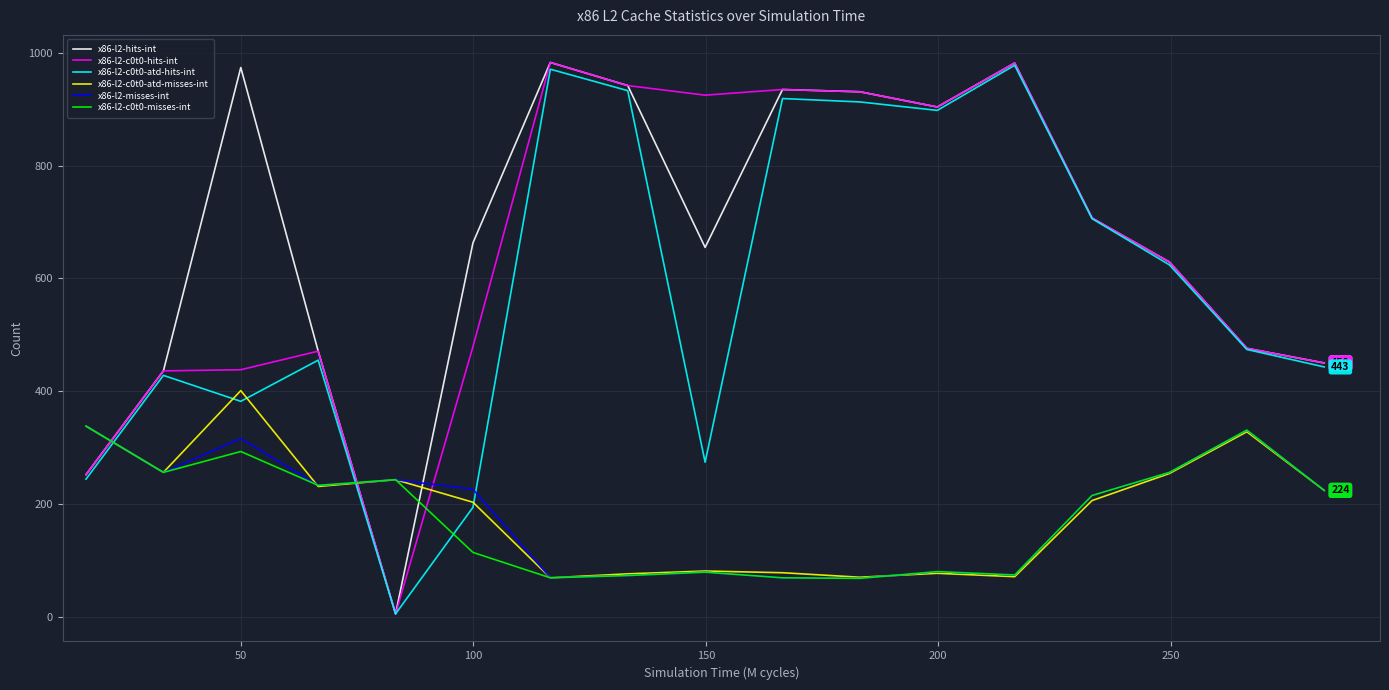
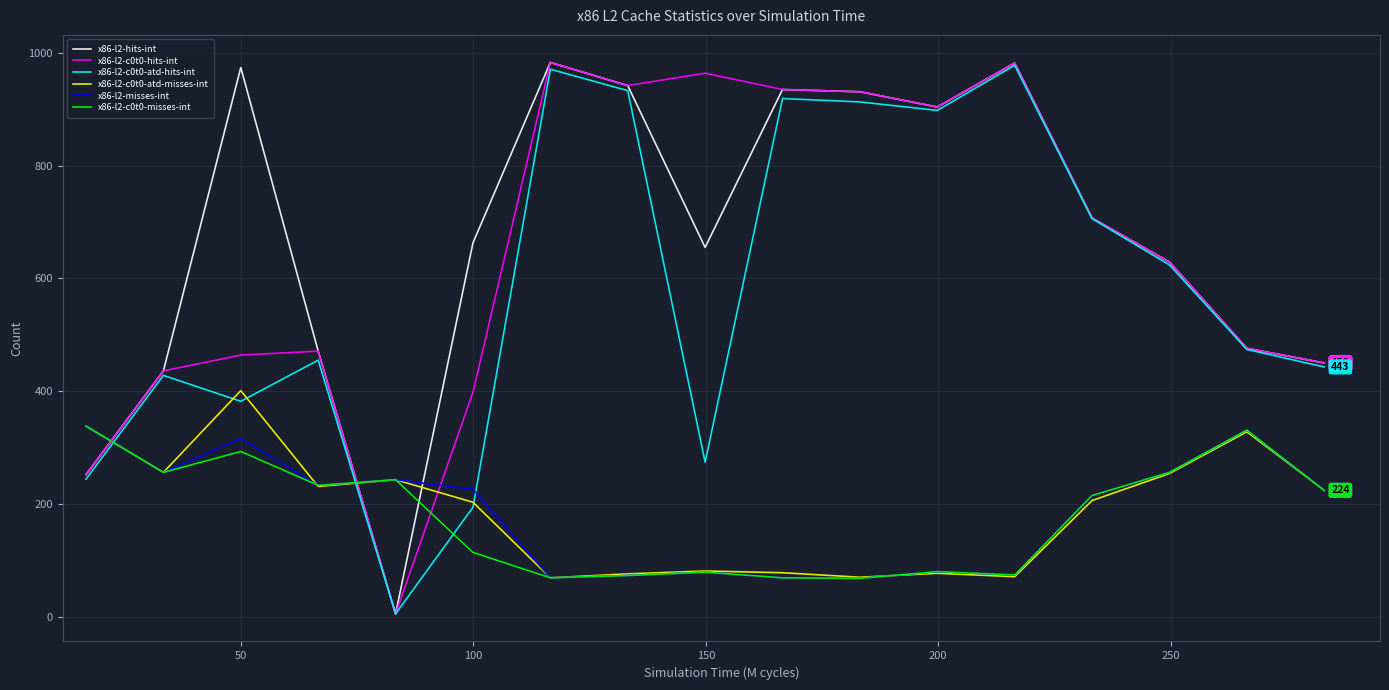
x86-l2-c0t0-hits-int, 50: 440 -> 460
x86-l2-c0t0-hits-int, 100: 480 -> 400
x86-l2-c0t0-hits-int, 150: 930 -> 960
